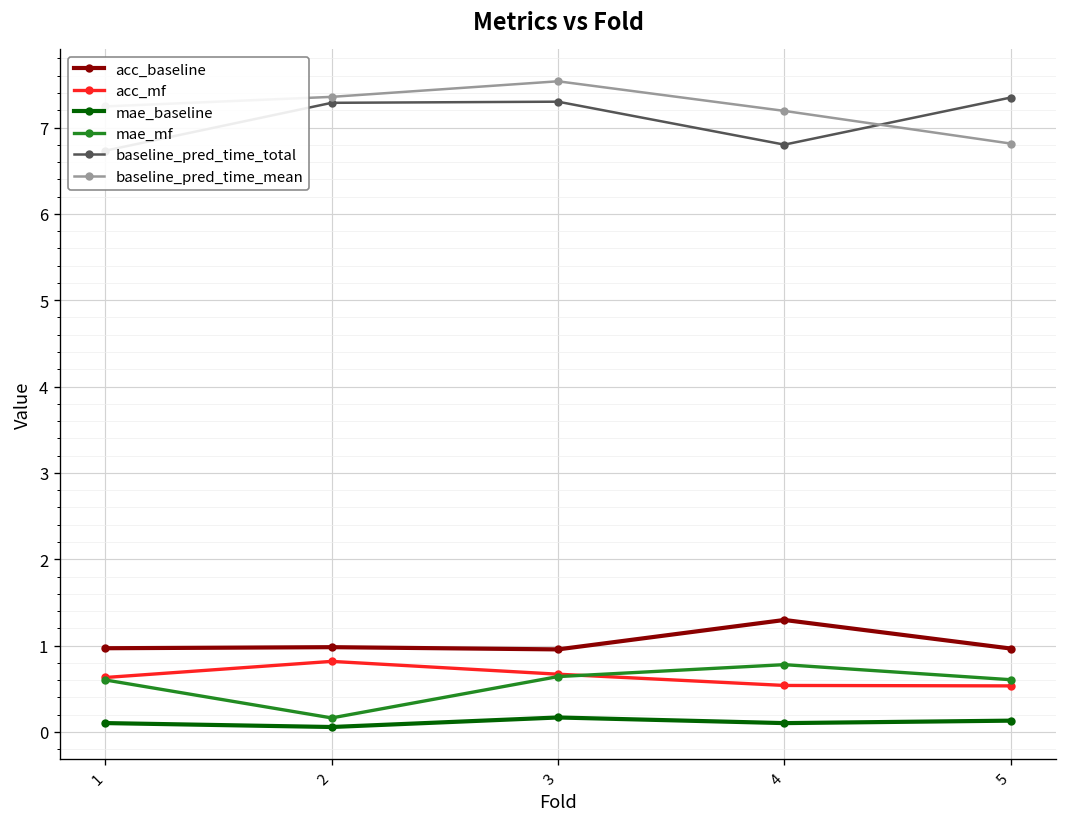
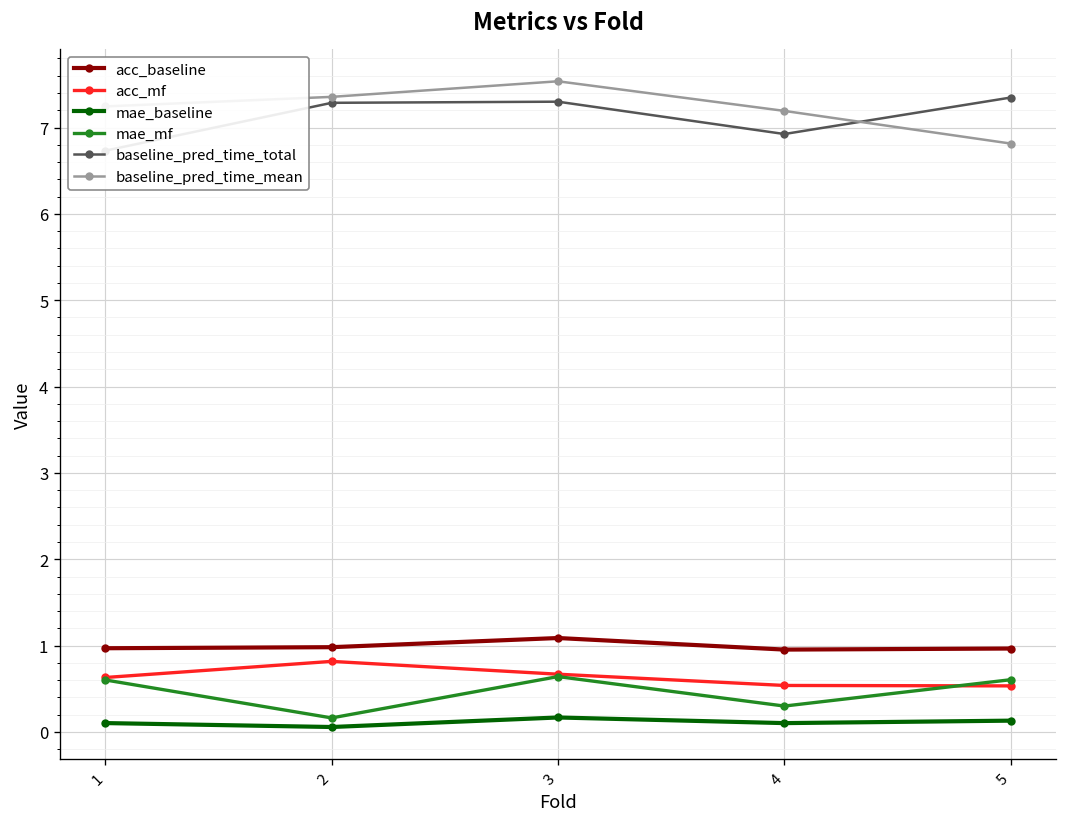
acc_baseline, 3: 1.0 -> 1.1
acc_baseline, 4: 1.3 -> 1.0
mae_mf, 4: 0.8 -> 0.3
baseline_pred_time_total, 4: 6.8 -> 6.9
